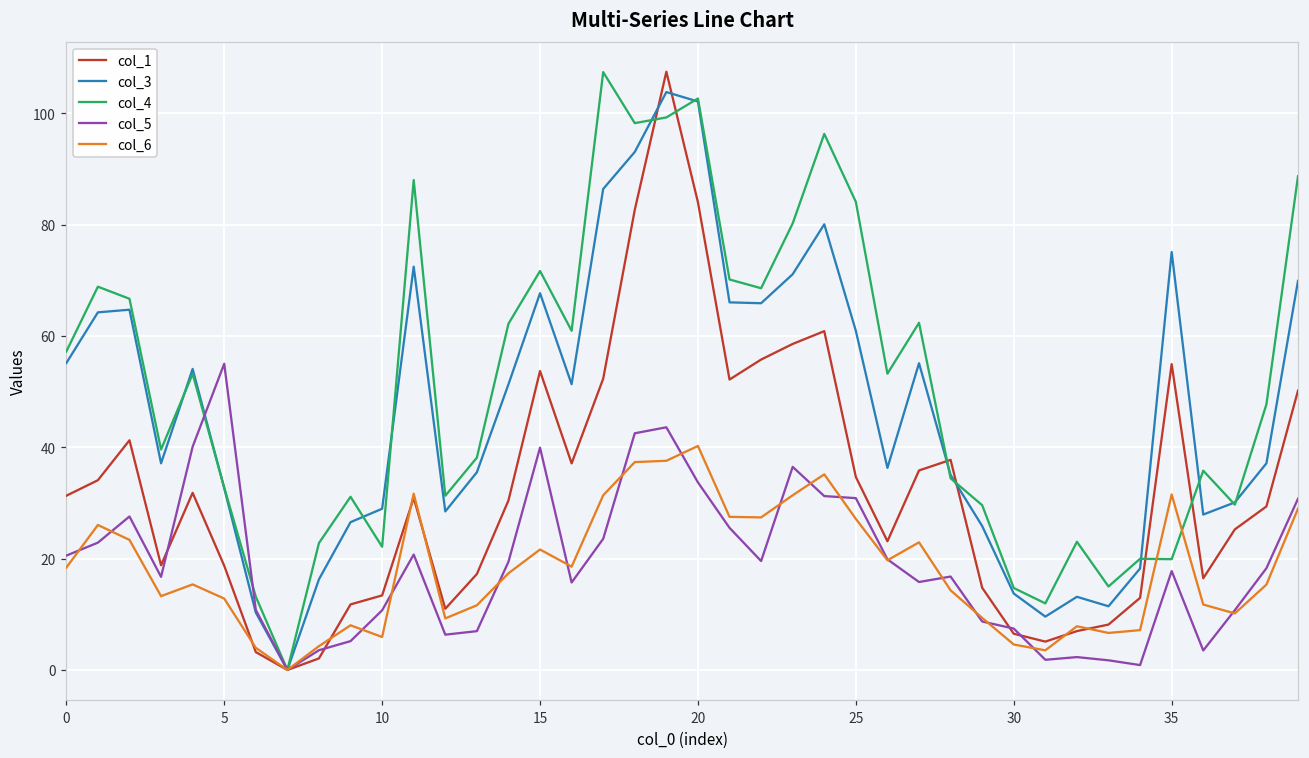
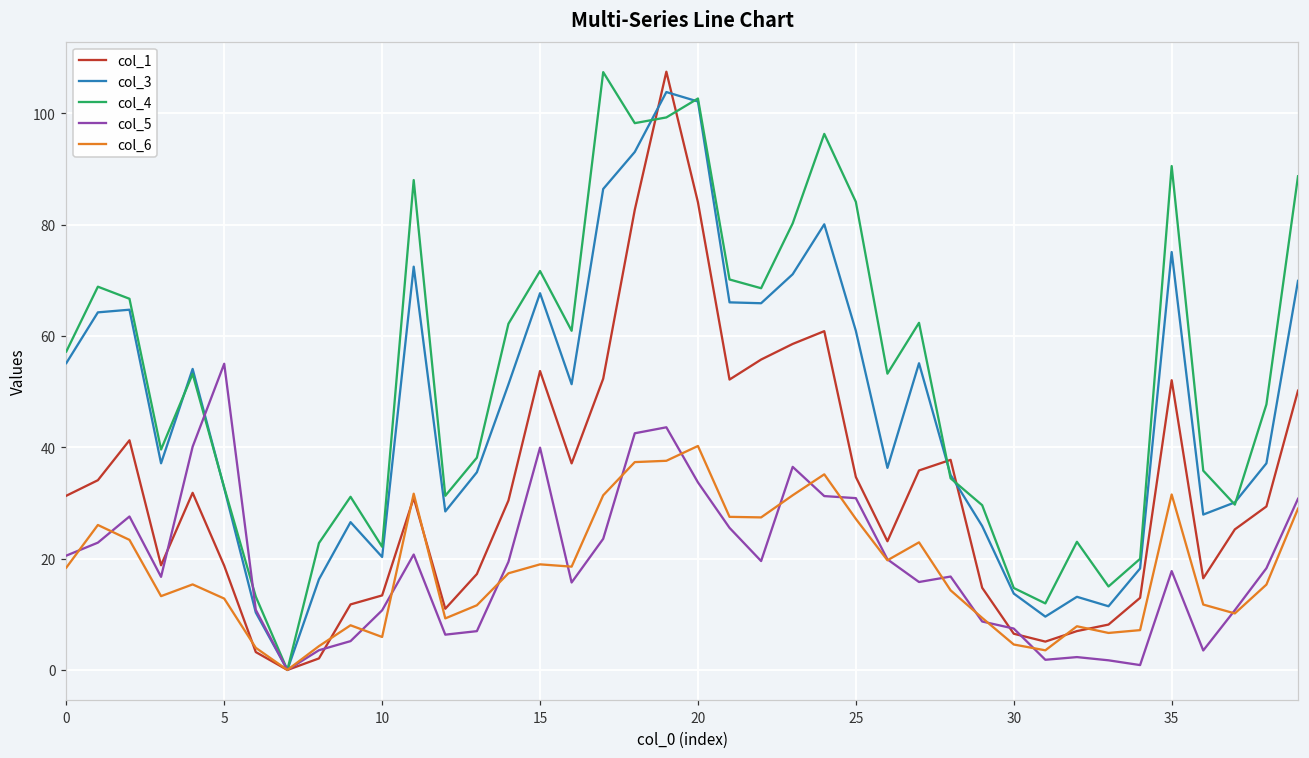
col_3, 10: 29 -> 20
col_6, 15: 22 -> 19
col_1, 35: 55 -> 52
col_4, 35: 20 -> 91
